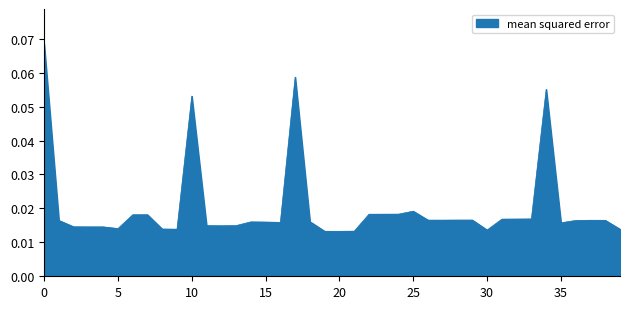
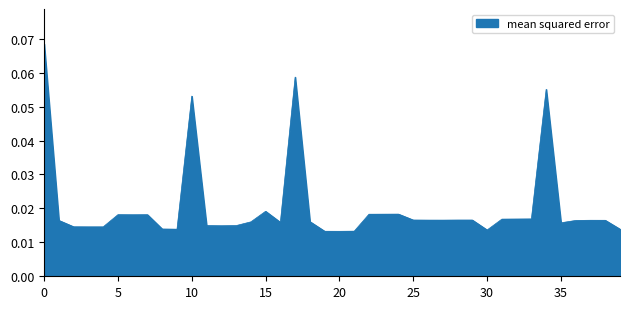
5: 0.014 -> 0.018
15: 0.016 -> 0.019
25: 0.019 -> 0.017
